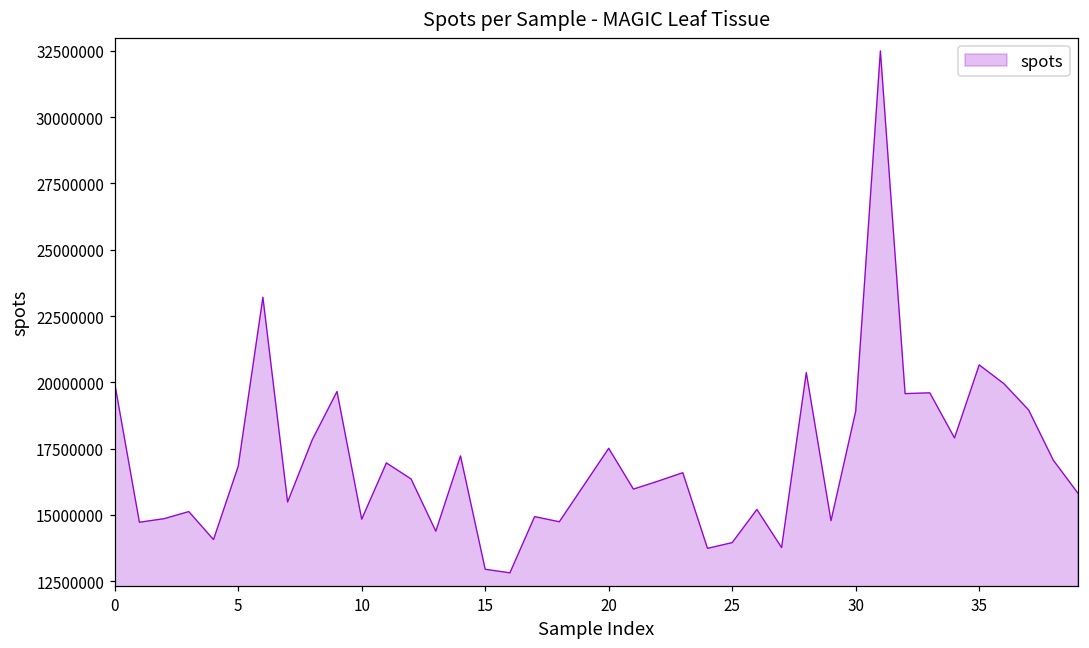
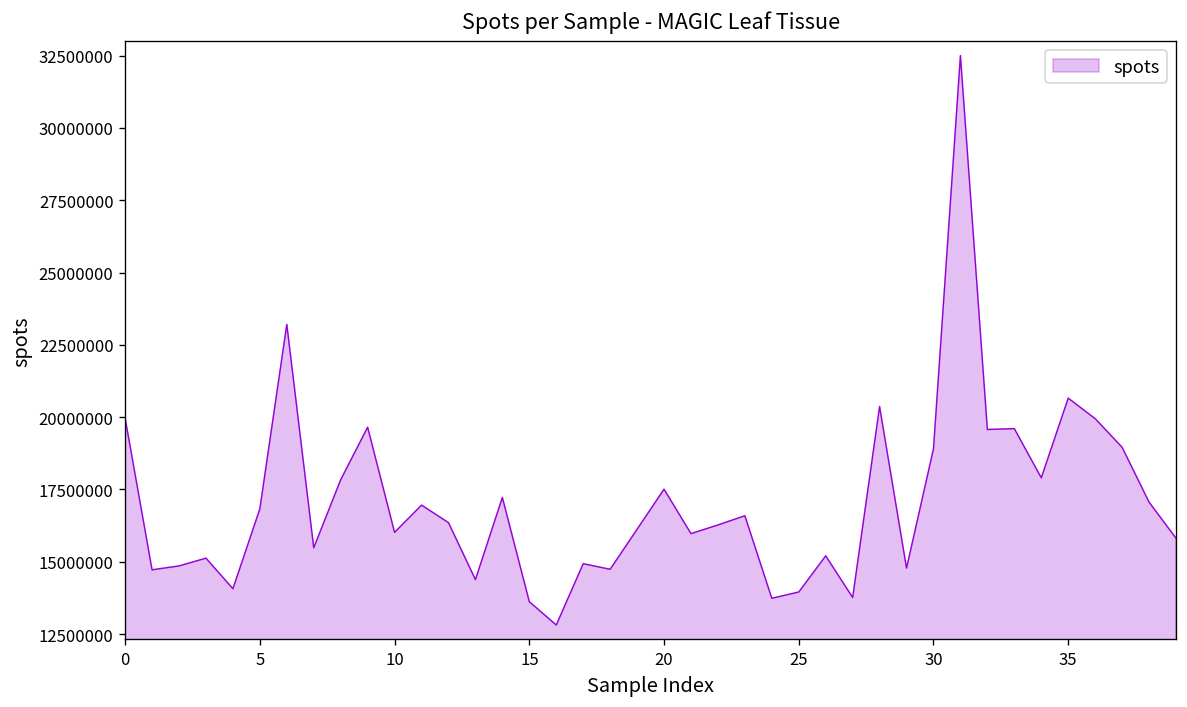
10: 14800000 -> 16000000
15: 13000000 -> 13600000
